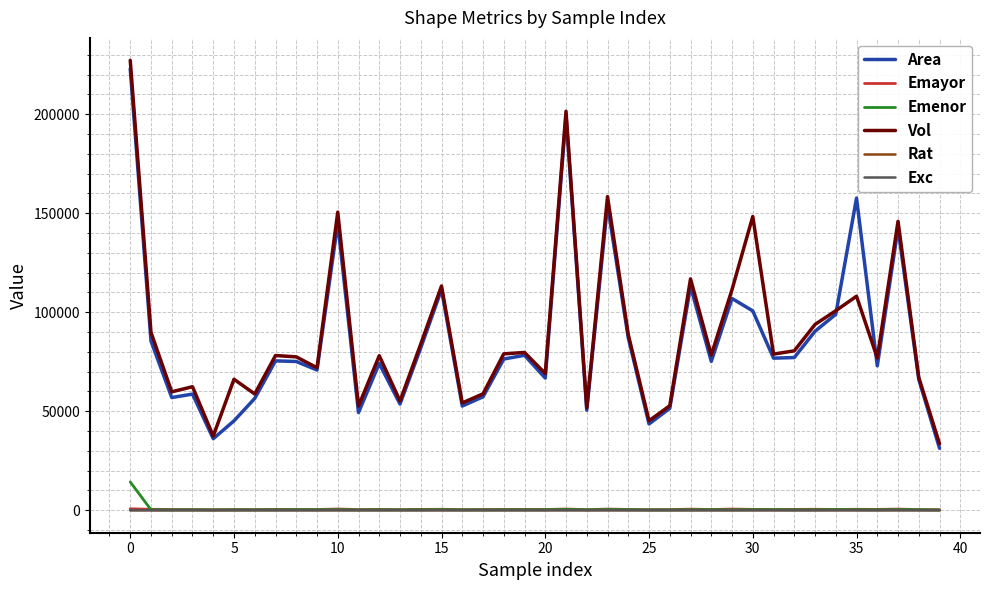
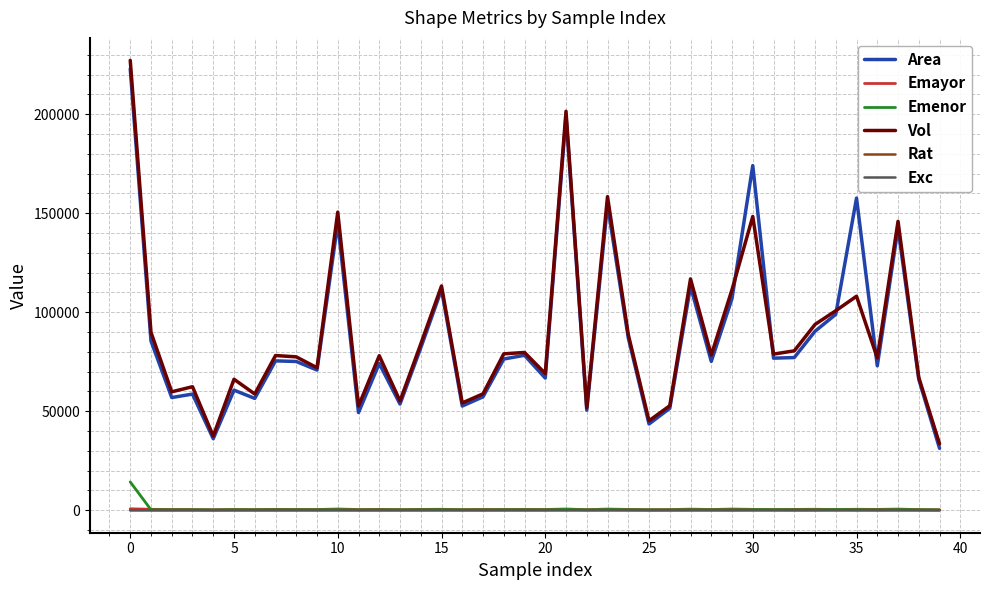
Area, 5: 45000 -> 61000
Area, 30: 101000 -> 174000
